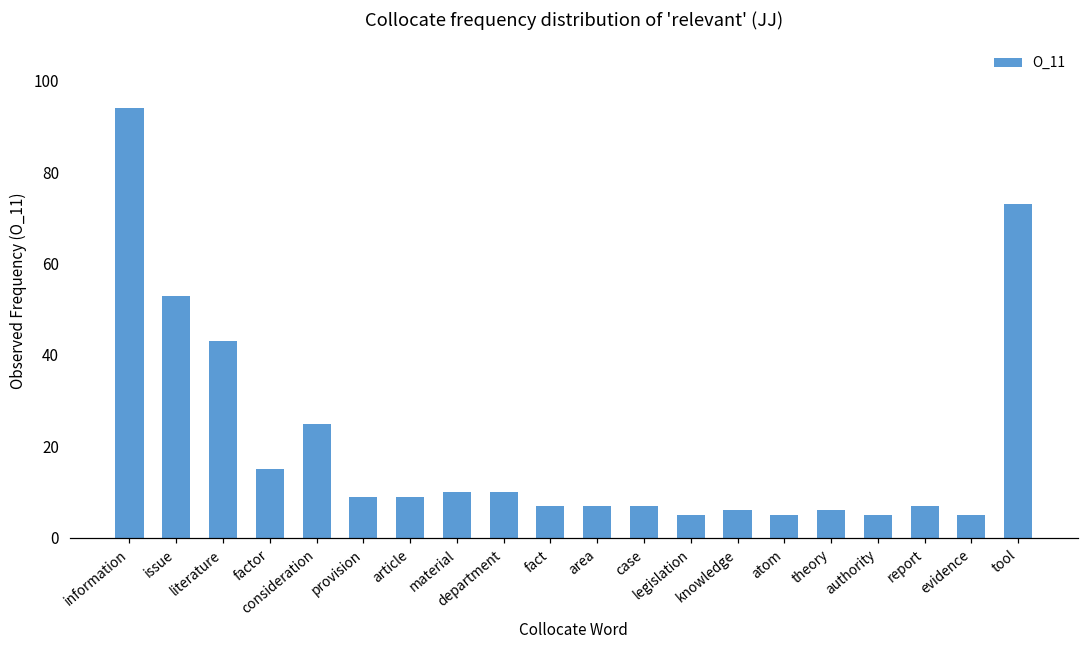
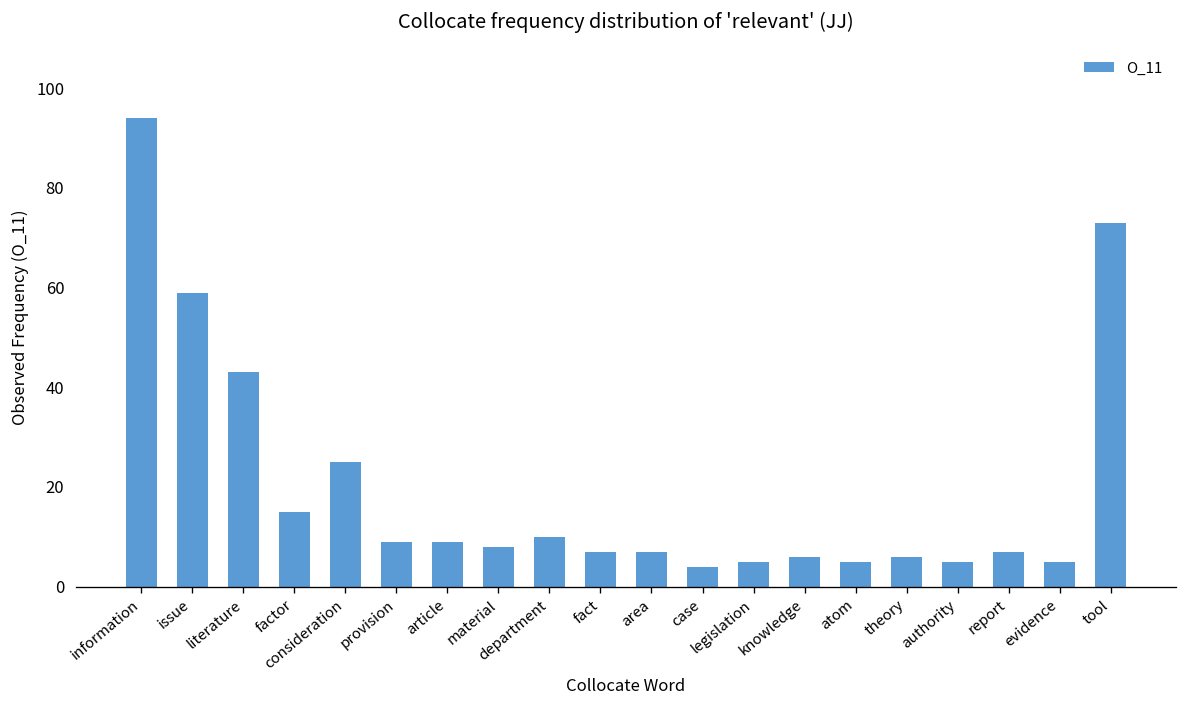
issue: 53 -> 59
material: 10 -> 8
case: 7 -> 4
